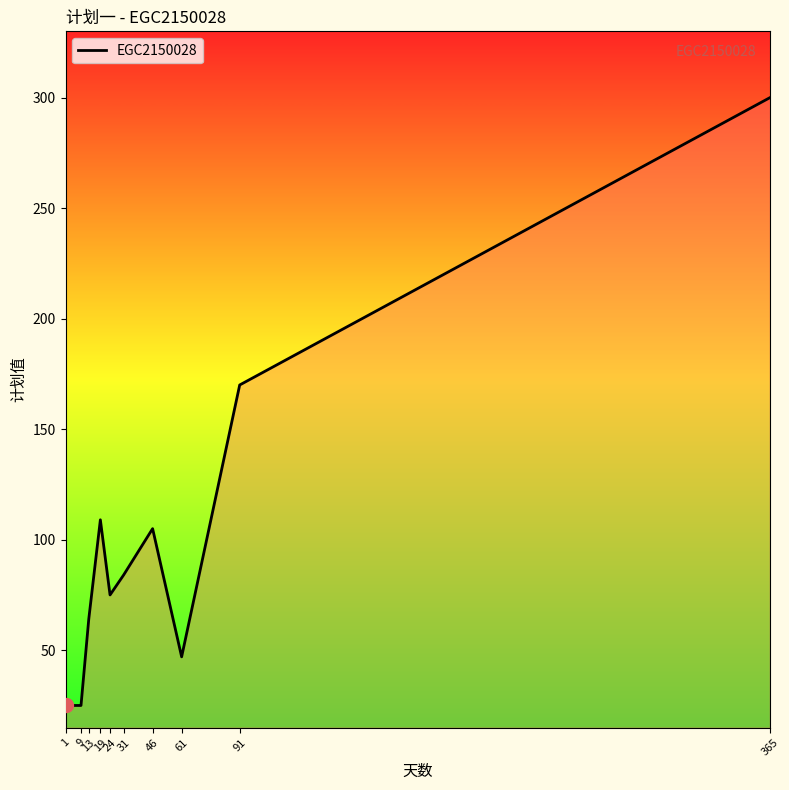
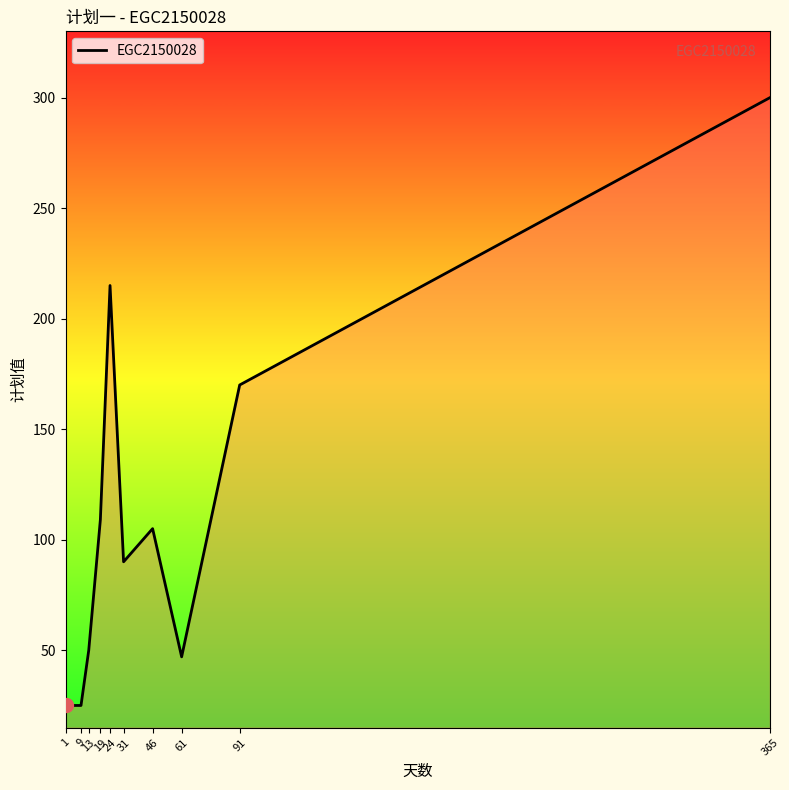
EGC2150028, 13: 64 -> 50
EGC2150028, 24: 75 -> 215
EGC2150028, 31: 84 -> 90
